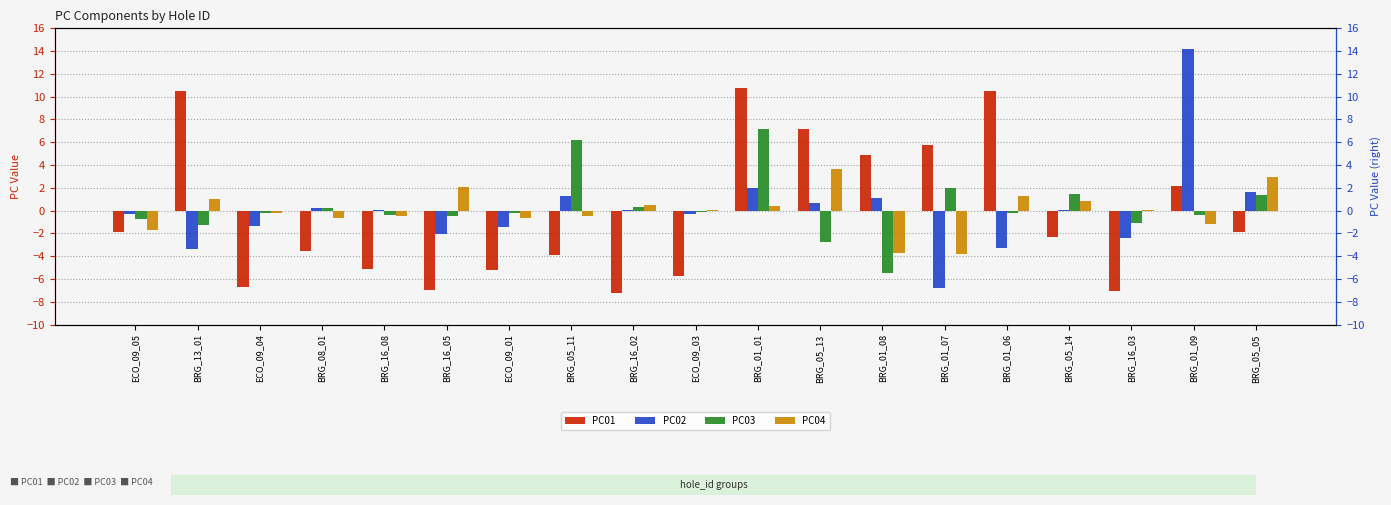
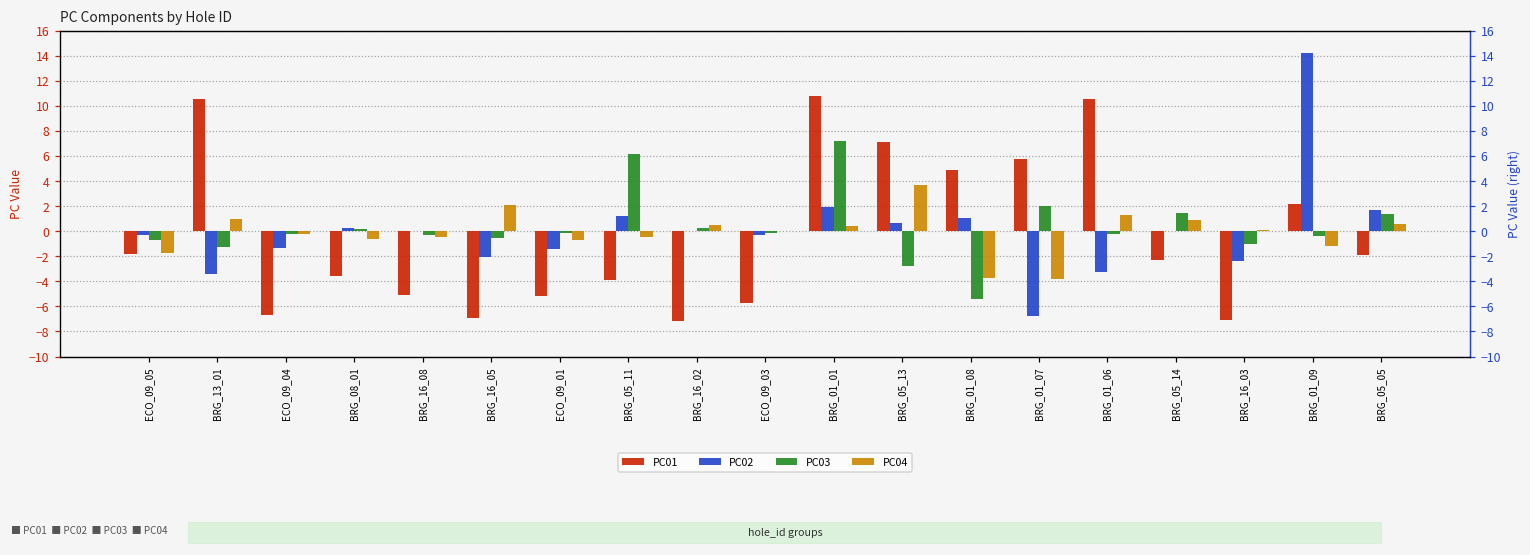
PC04, BRG_05_05: 2.9 -> 0.6
